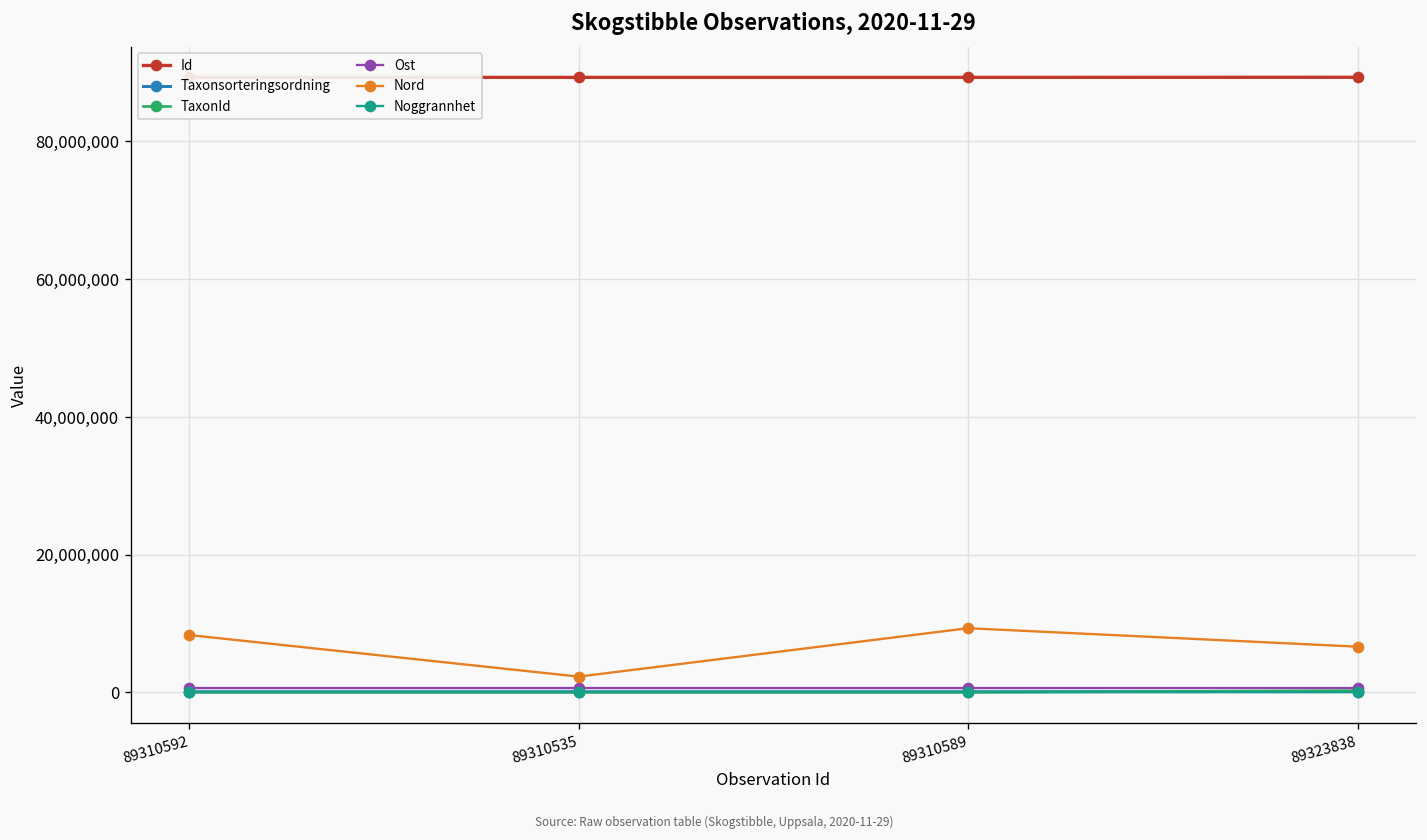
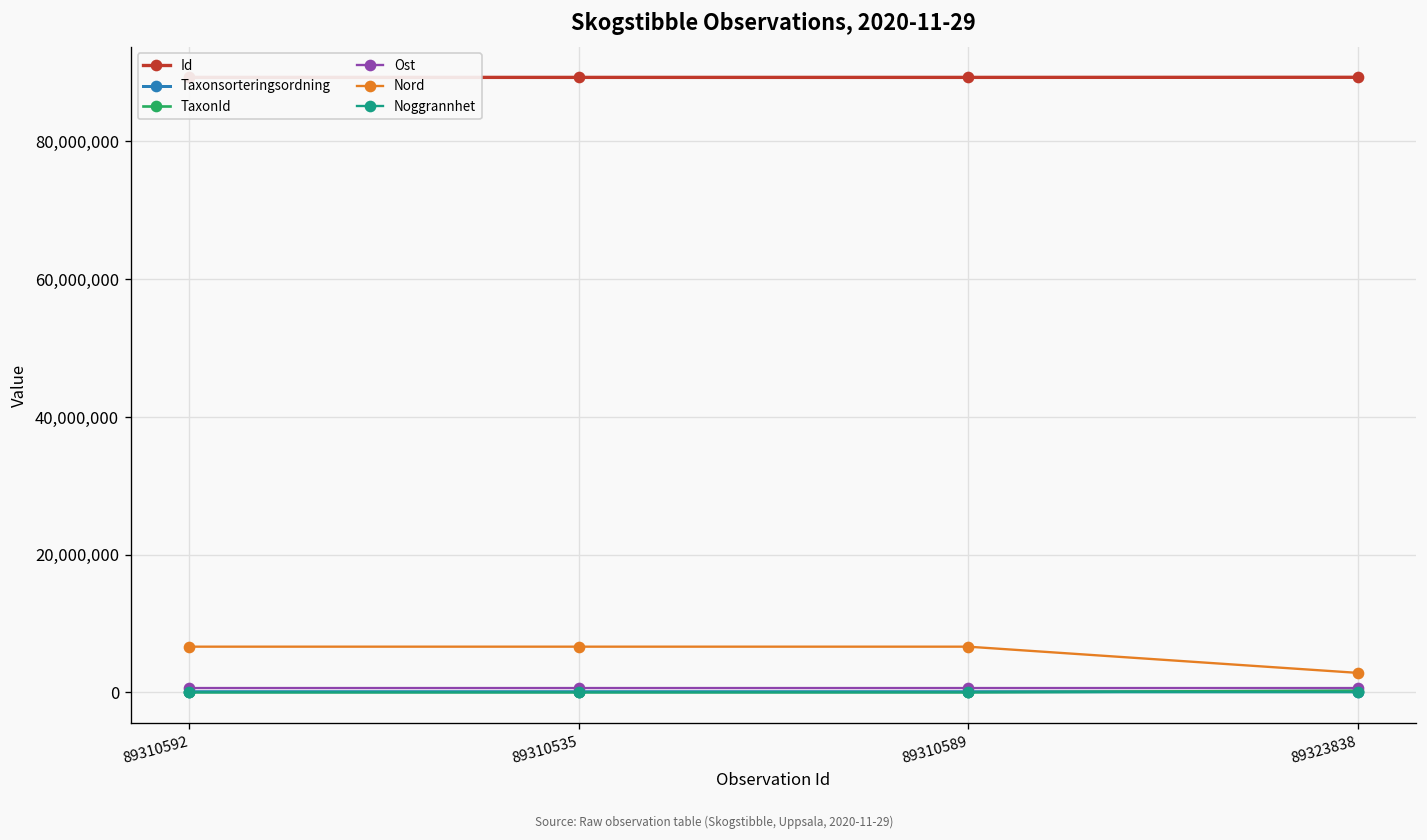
Nord, 89310592: 8,000,000 -> 7,000,000
Nord, 89310535: 2,000,000 -> 7,000,000
Nord, 89310589: 9,000,000 -> 7,000,000
Nord, 89323838: 7,000,000 -> 3,000,000
